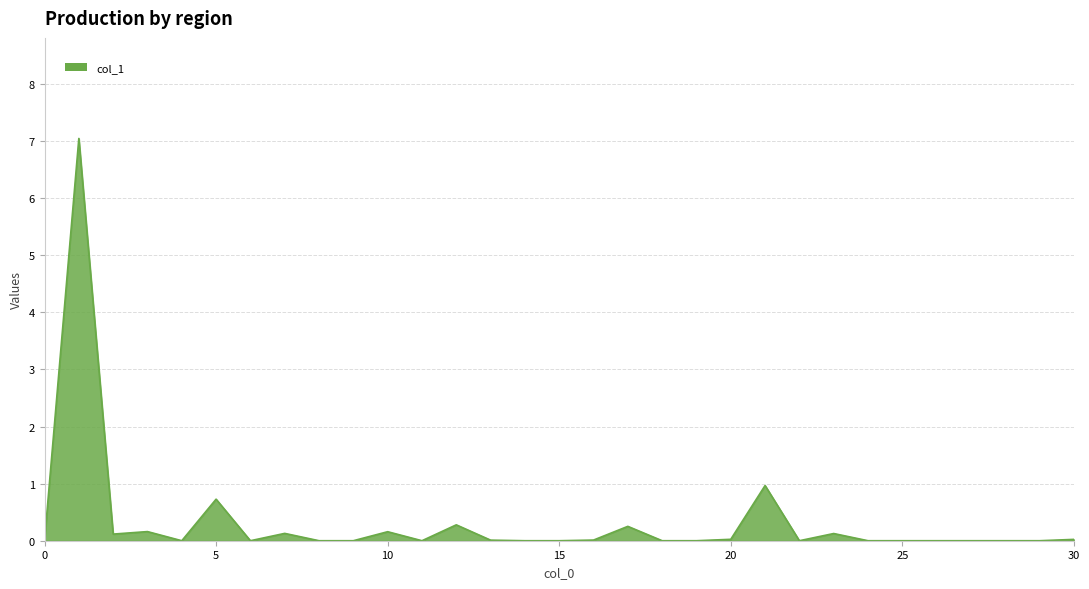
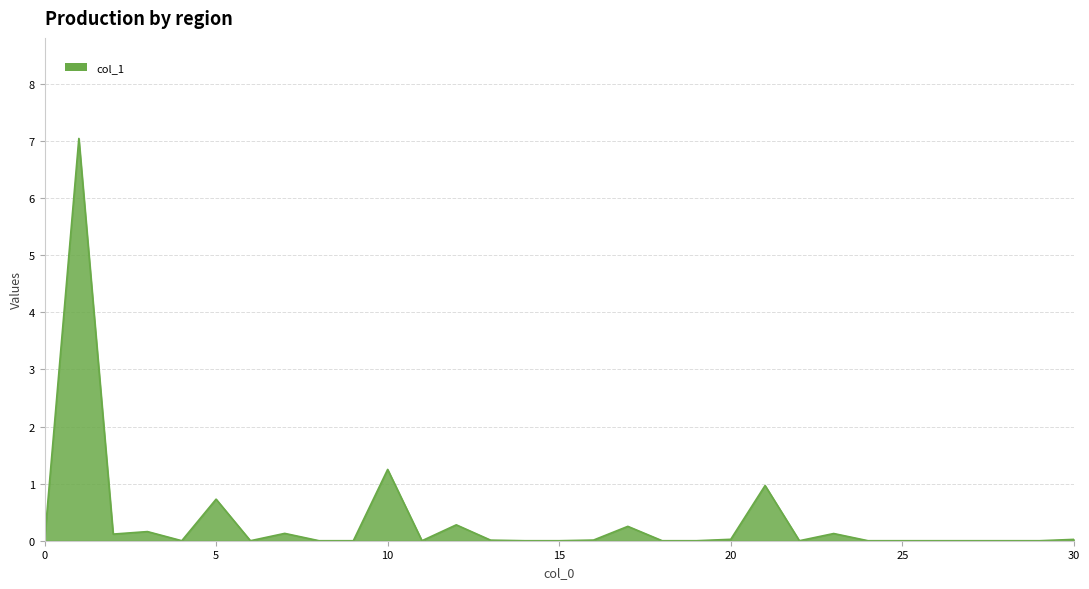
10: 0.2 -> 1.2
